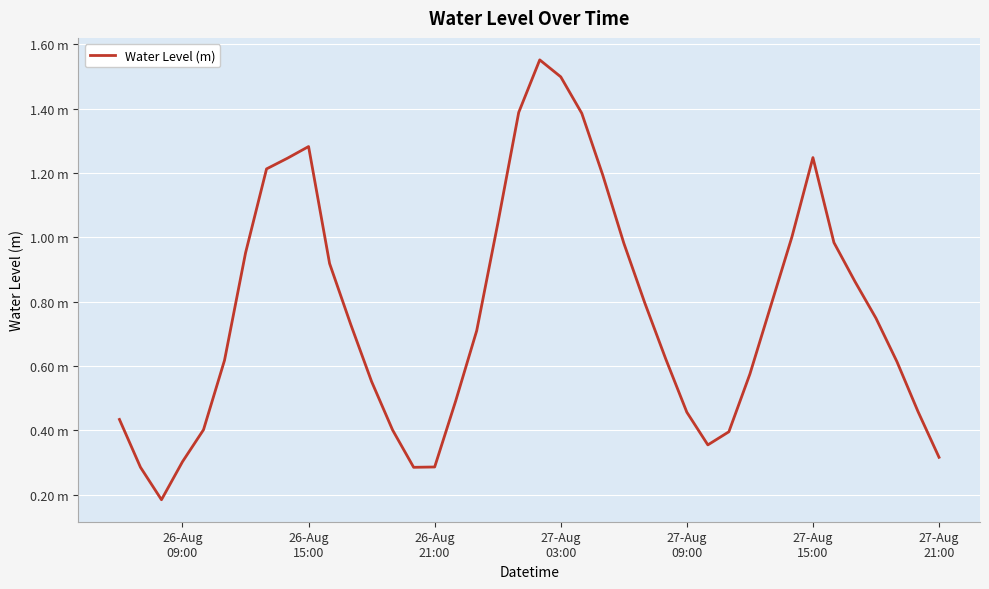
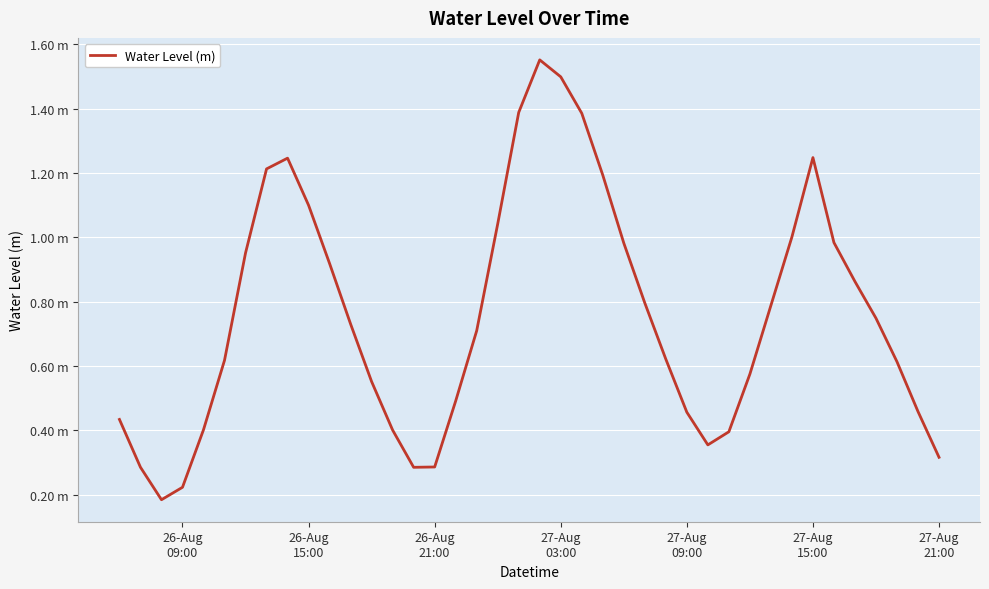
26-Aug 09:00: 0.30 m -> 0.22 m
26-Aug 15:00: 1.28 m -> 1.10 m
